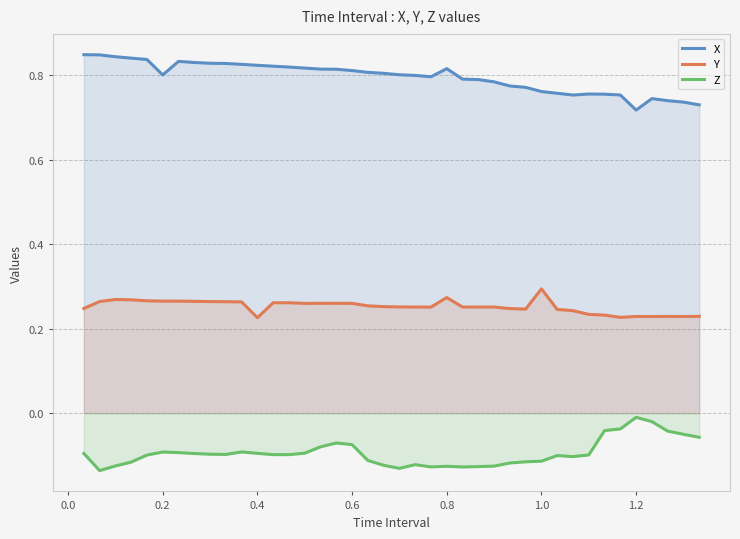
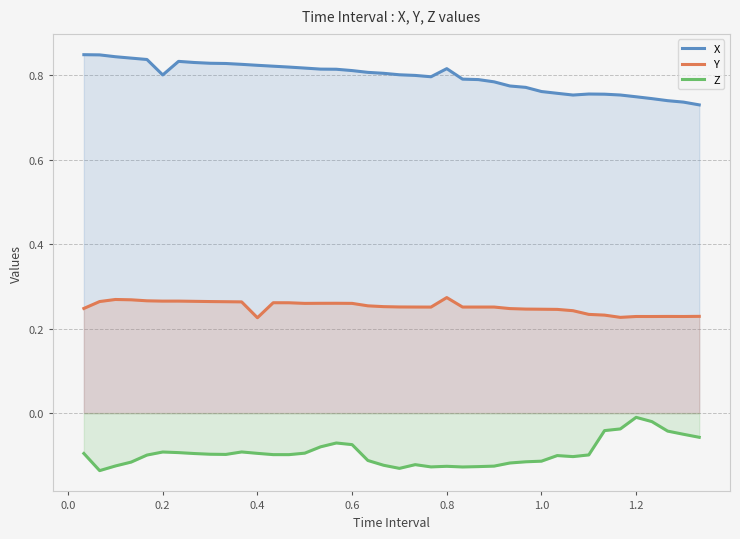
Y, 1.0: 0.29 -> 0.25
X, 1.2: 0.72 -> 0.75
